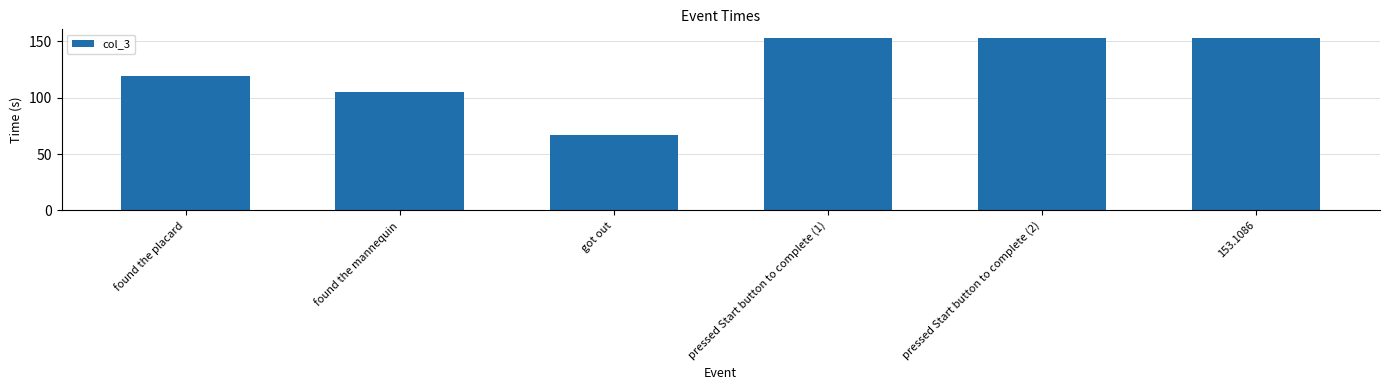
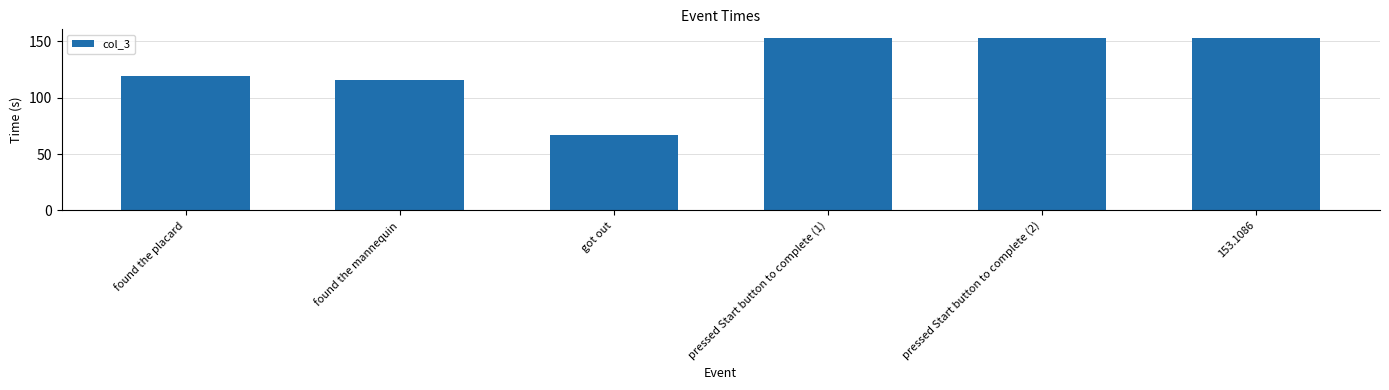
found the mannequin: 105 -> 116
